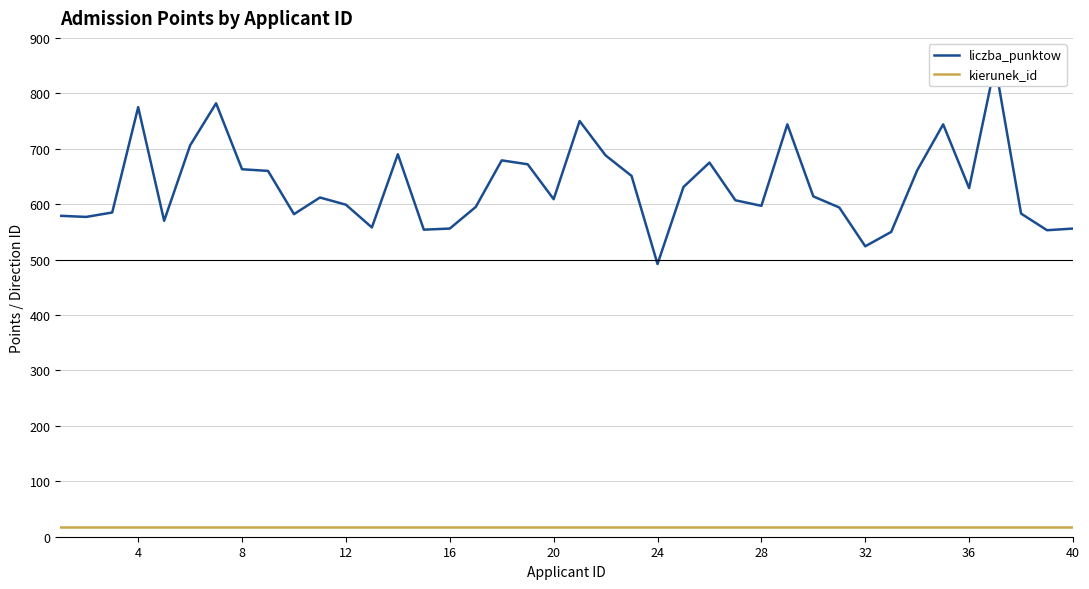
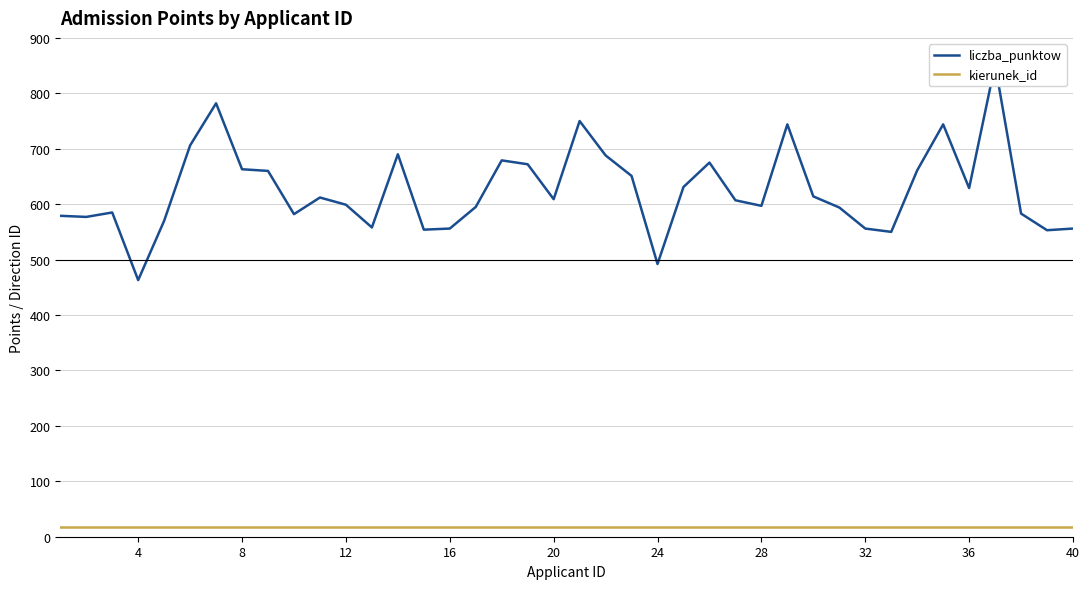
liczba_punktow, 4: 780 -> 460
liczba_punktow, 32: 520 -> 560
